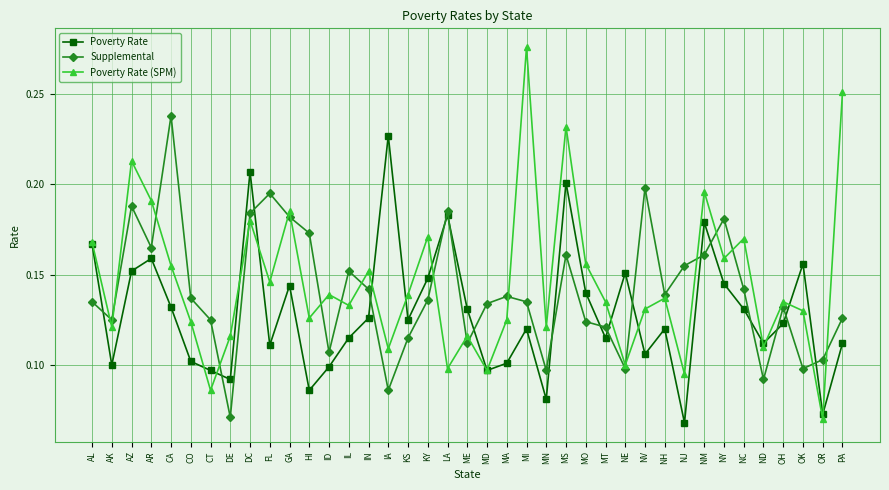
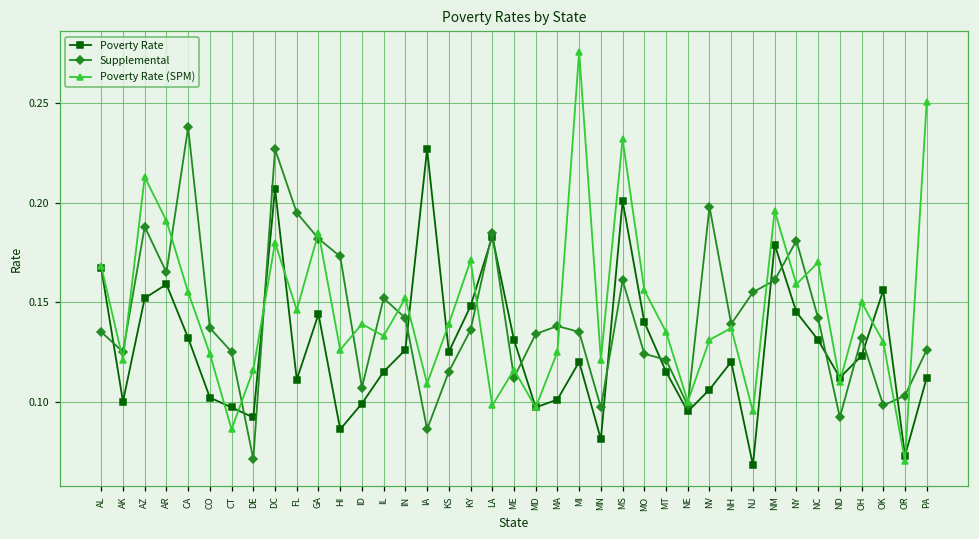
Supplemental, DC: 0.184 -> 0.227
Poverty Rate, NE: 0.151 -> 0.095
Poverty Rate (SPM), OH: 0.135 -> 0.150
